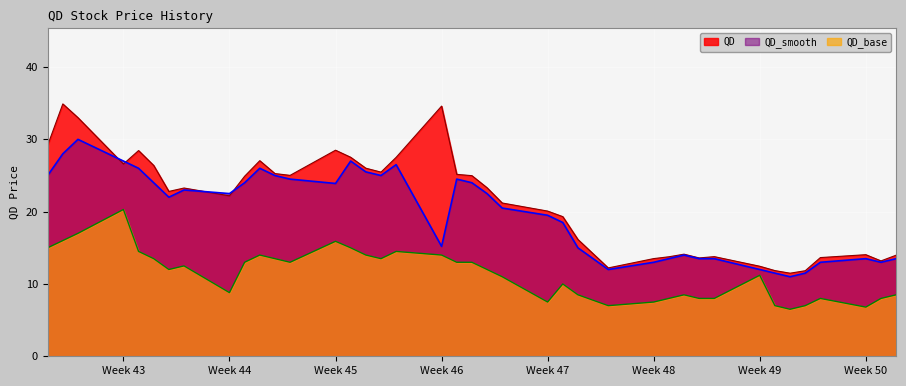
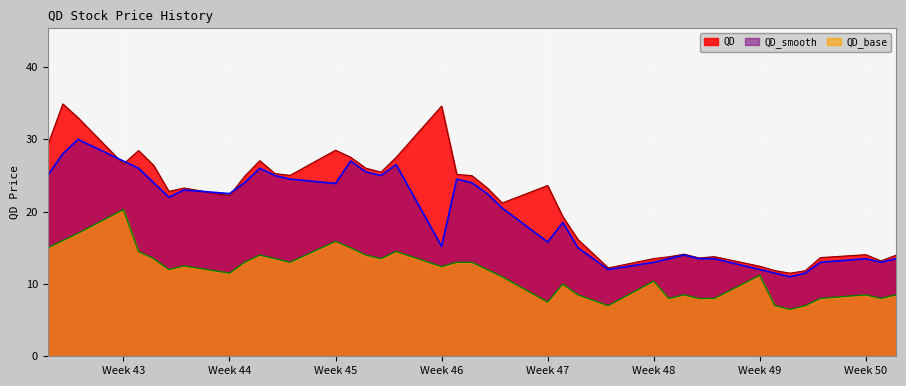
QD_base, Week 44: 9 -> 12
QD_base, Week 46: 14 -> 12
QD, Week 47: 20 -> 24
QD_smooth, Week 47: 20 -> 16
QD_base, Week 48: 8 -> 10
QD_base, Week 50: 7 -> 9
